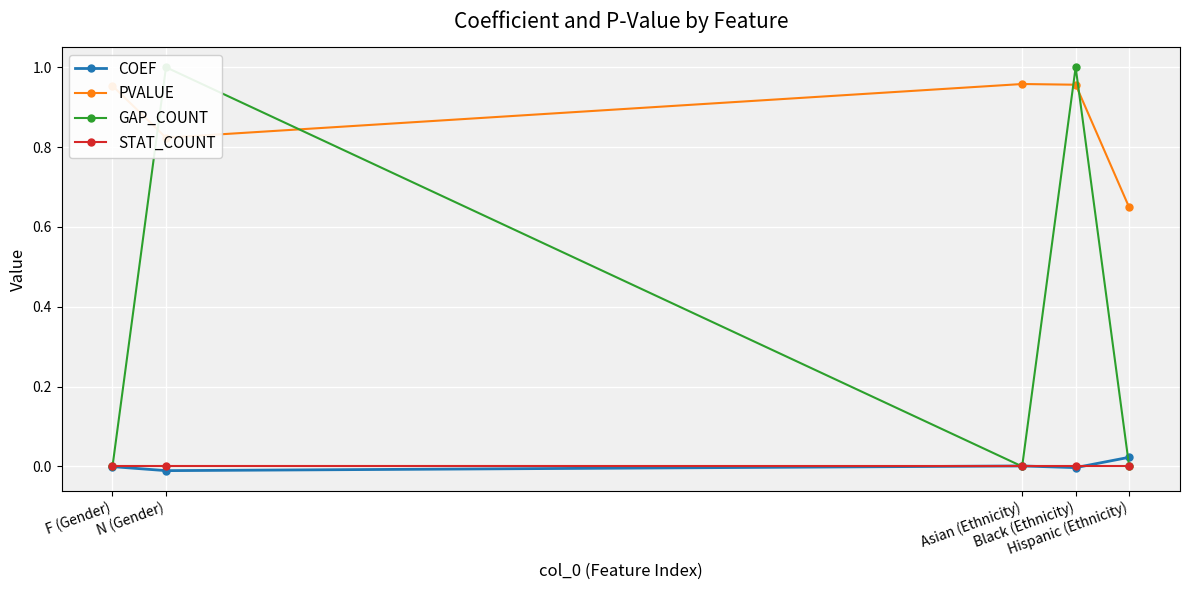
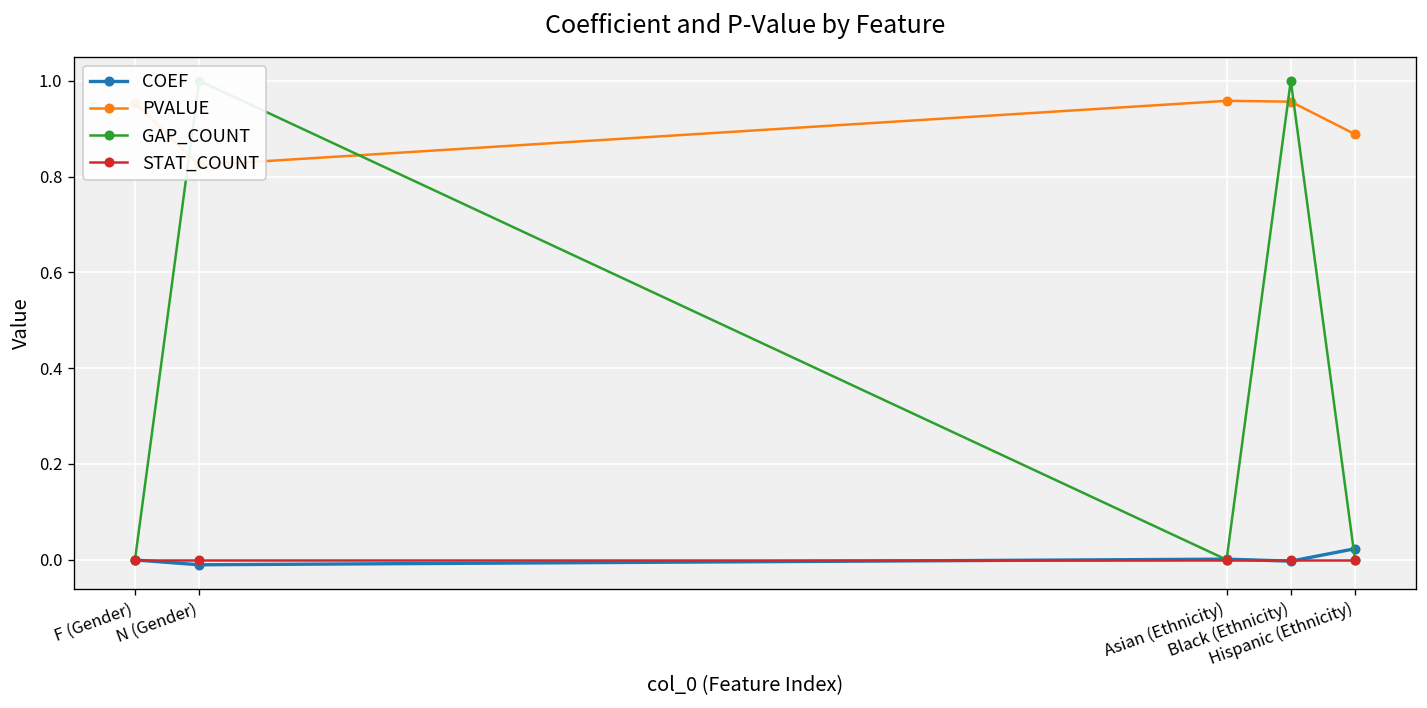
PVALUE, Hispanic (Ethnicity): 0.65 -> 0.89
